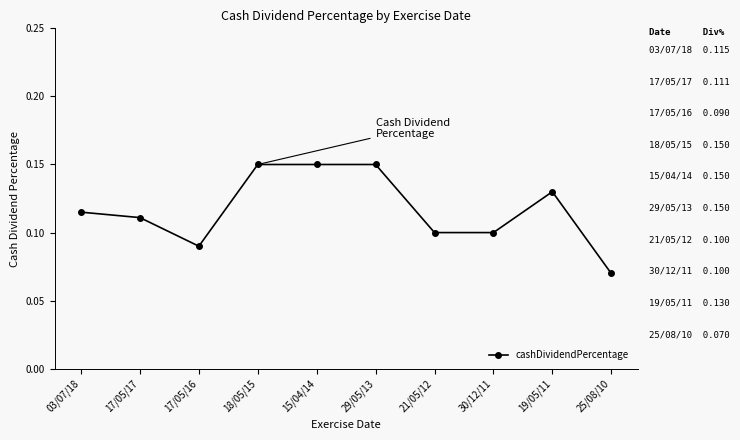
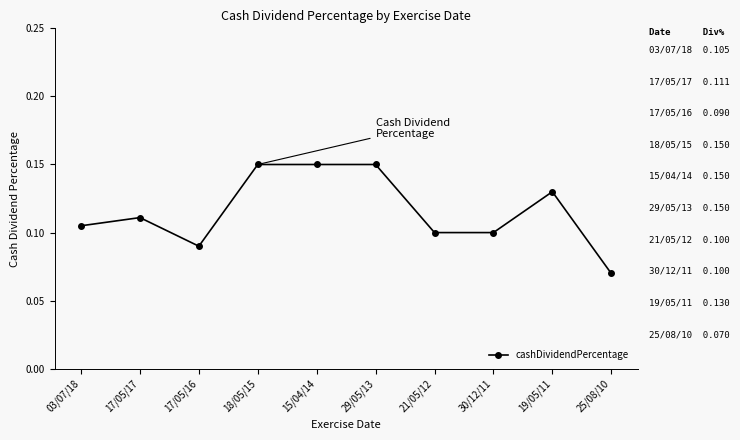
03/07/18: 0.115 -> 0.105
